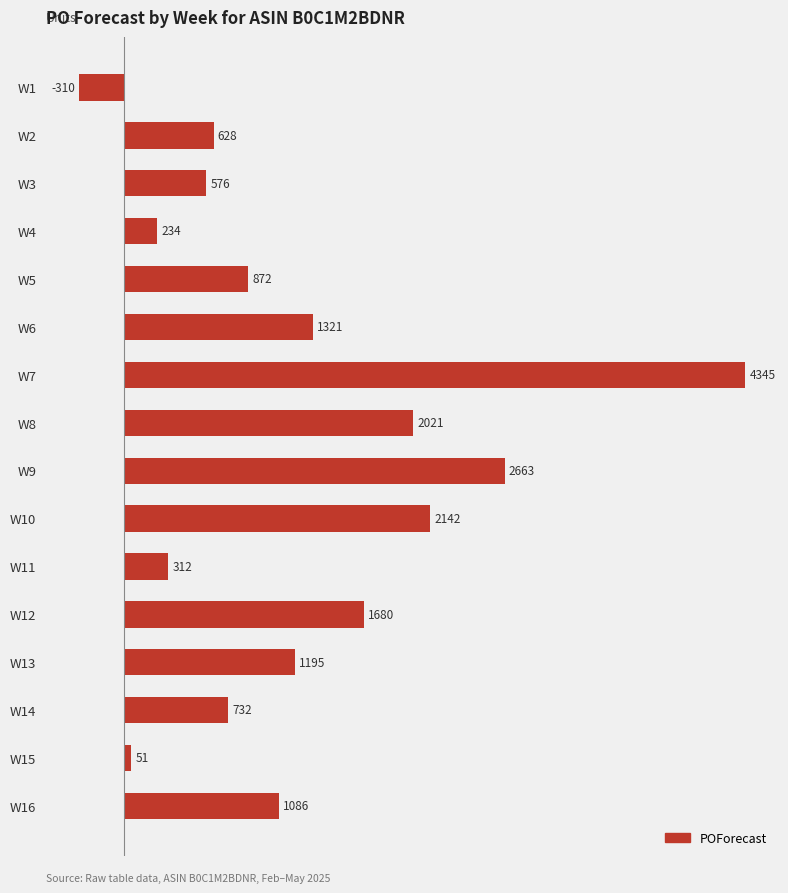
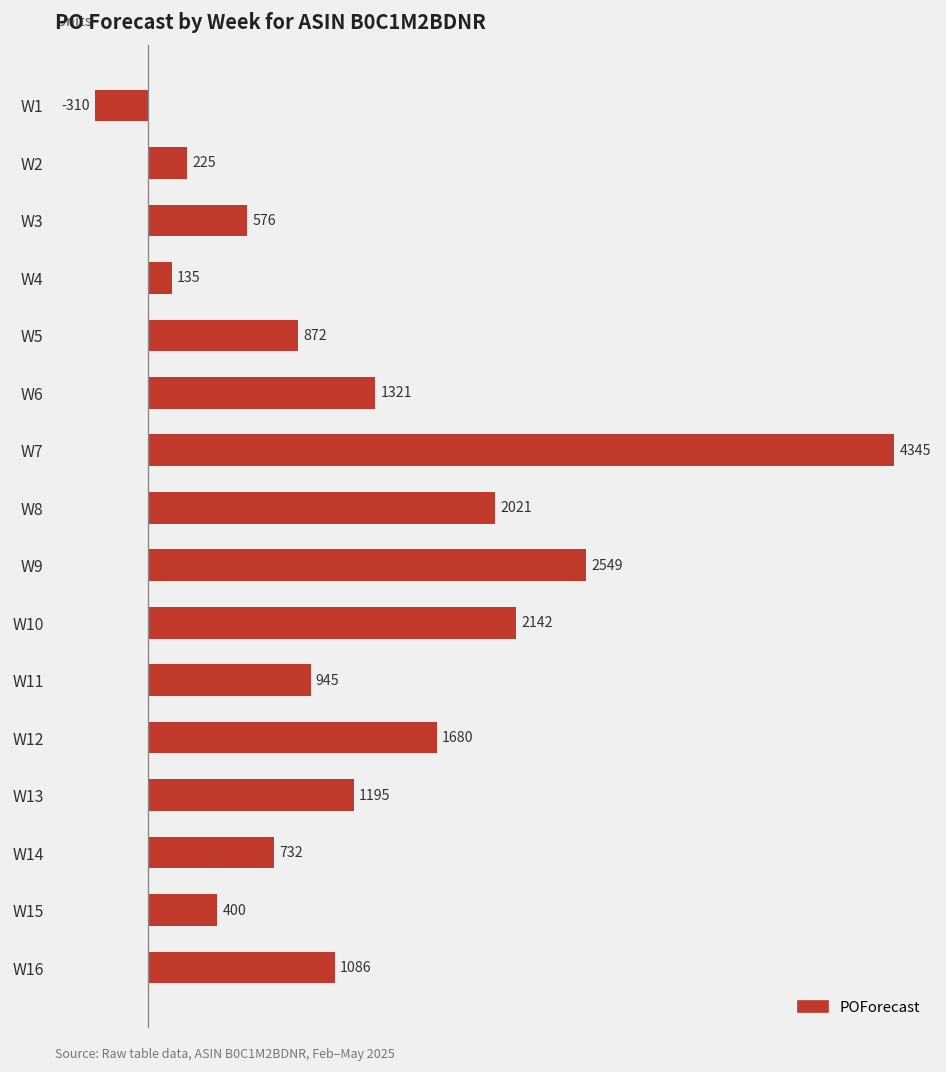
W2: 628 -> 225
W4: 234 -> 135
W9: 2663 -> 2549
W11: 312 -> 945
W15: 51 -> 400
